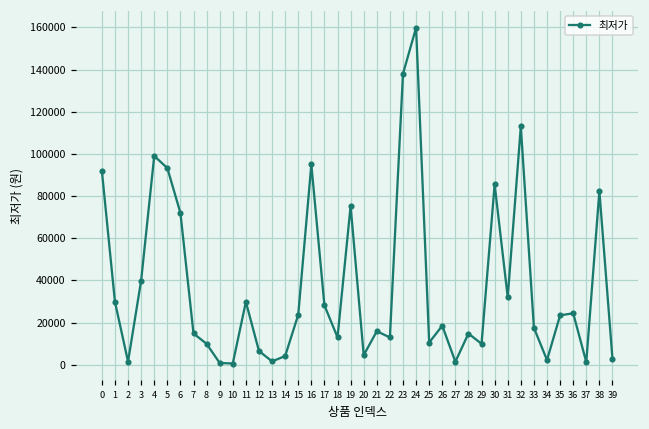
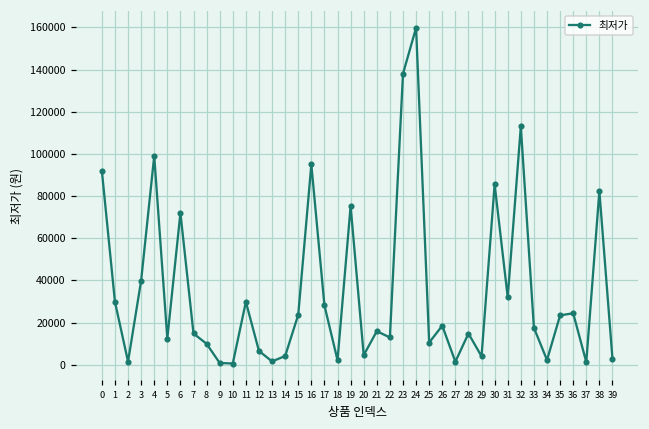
5: 93000 -> 12000
18: 13000 -> 2000
29: 10000 -> 4000
